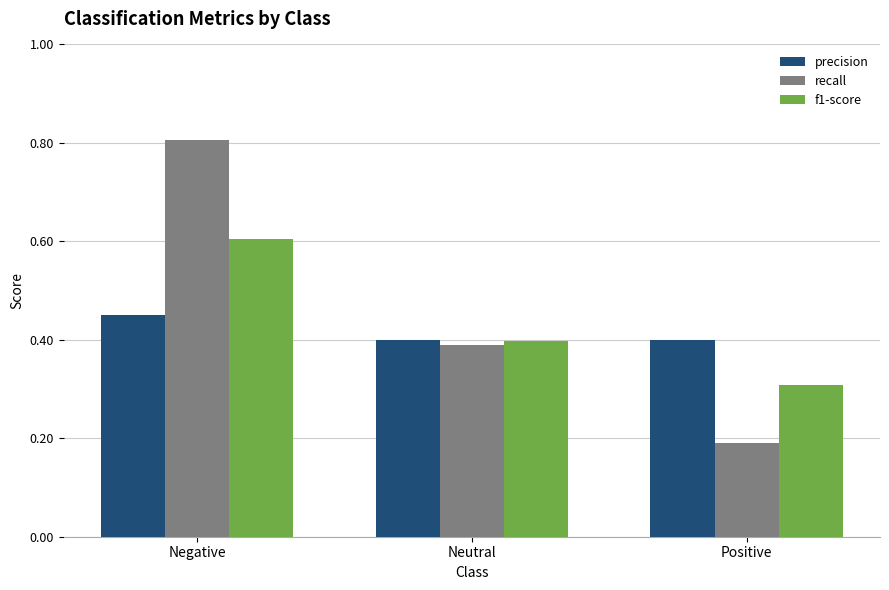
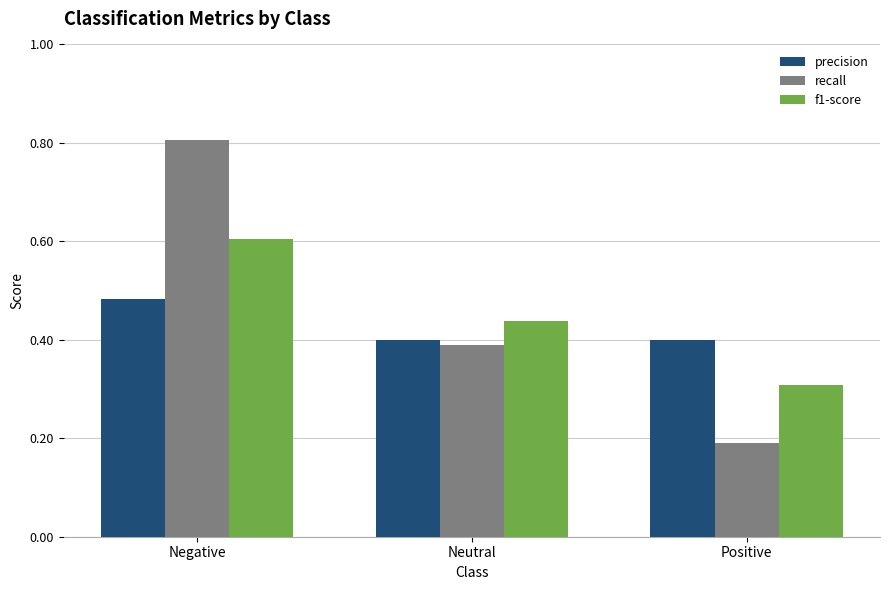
precision, Negative: 0.45 -> 0.48
f1-score, Neutral: 0.40 -> 0.44
